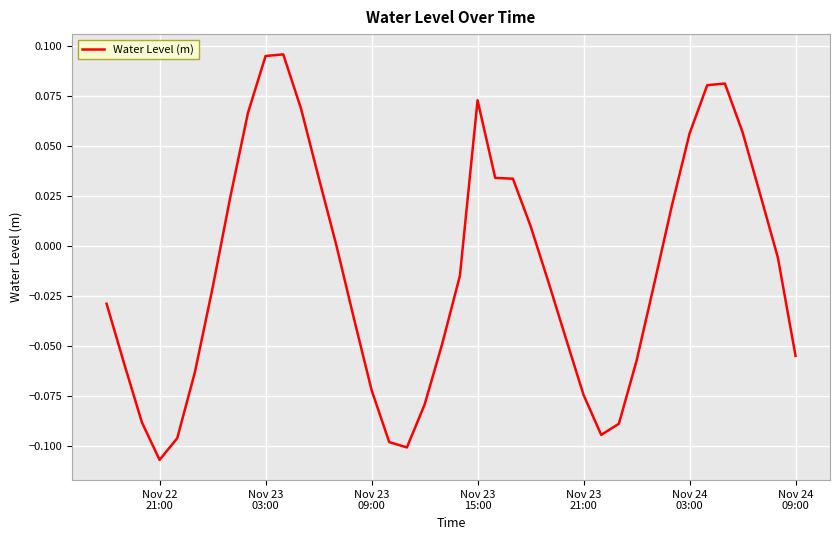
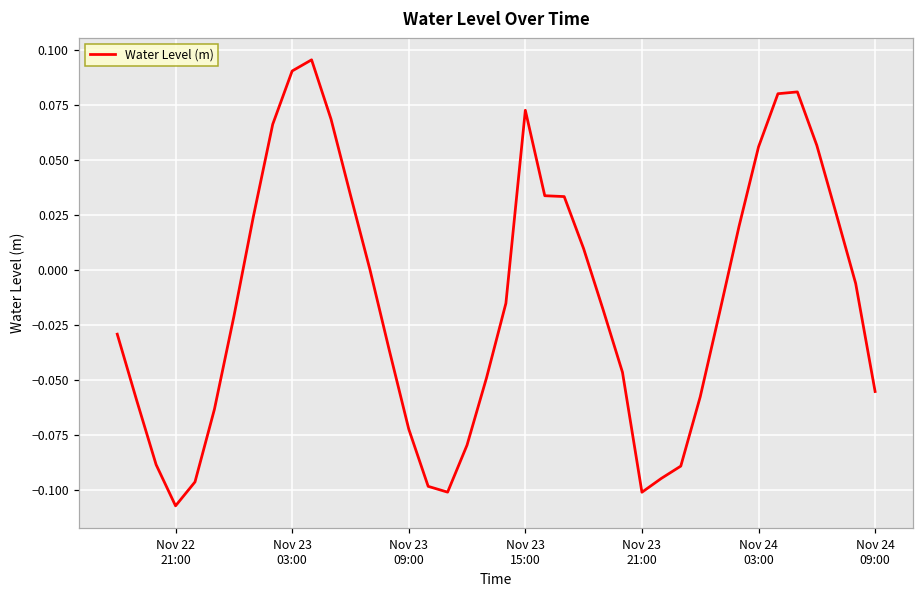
Nov 23 03:00: 0.095 -> 0.091
Nov 23 21:00: -0.075 -> -0.101
